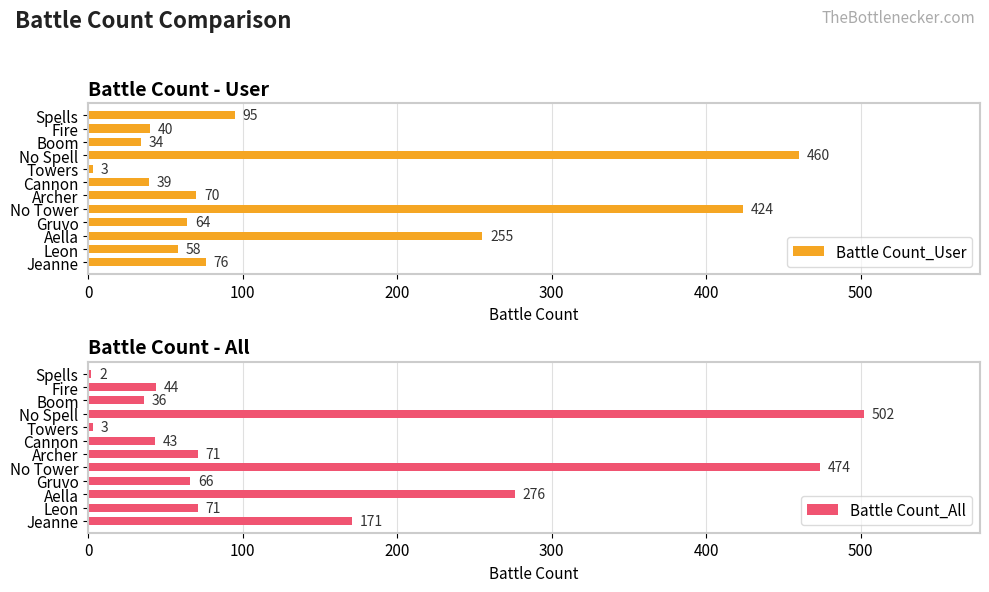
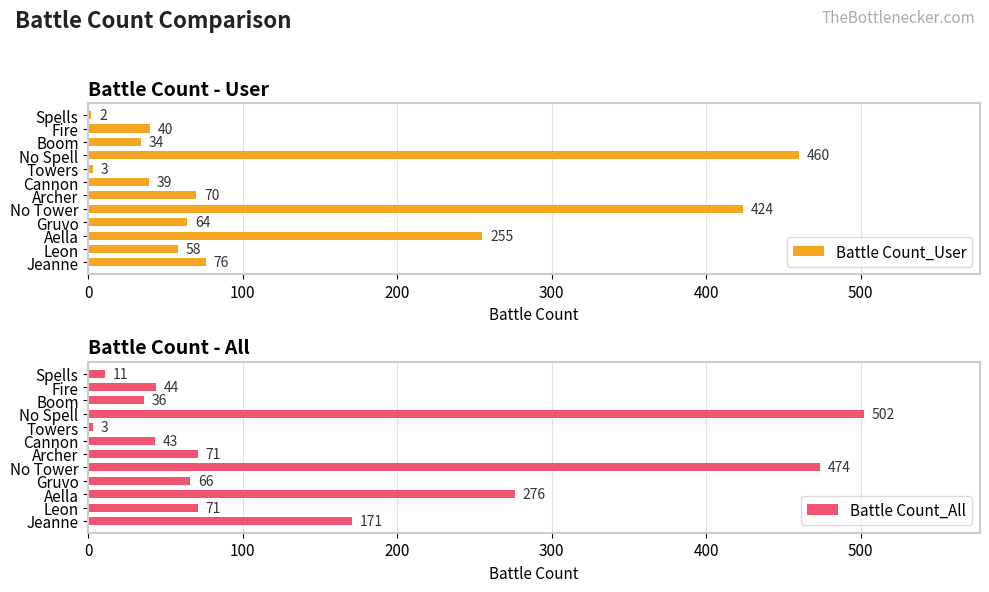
Battle Count - User, Spells: 95 -> 2
Battle Count - All, Spells: 2 -> 11
